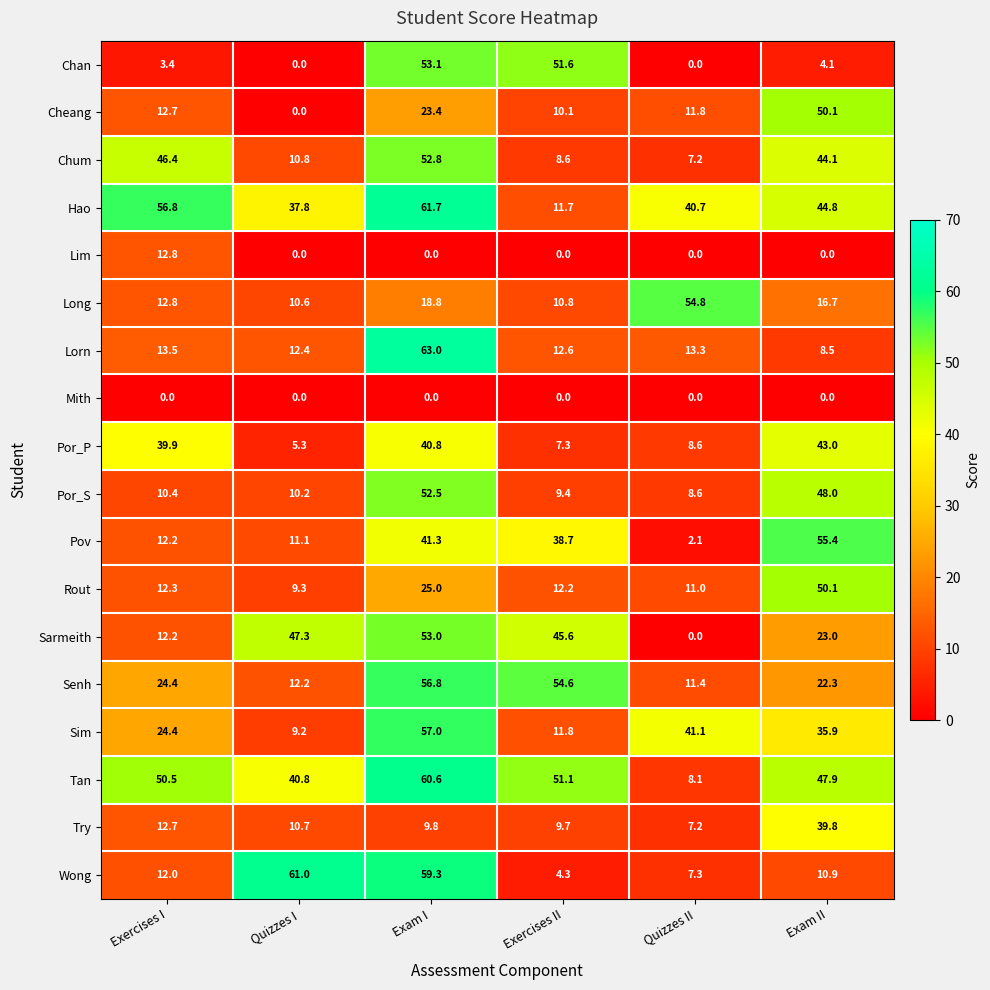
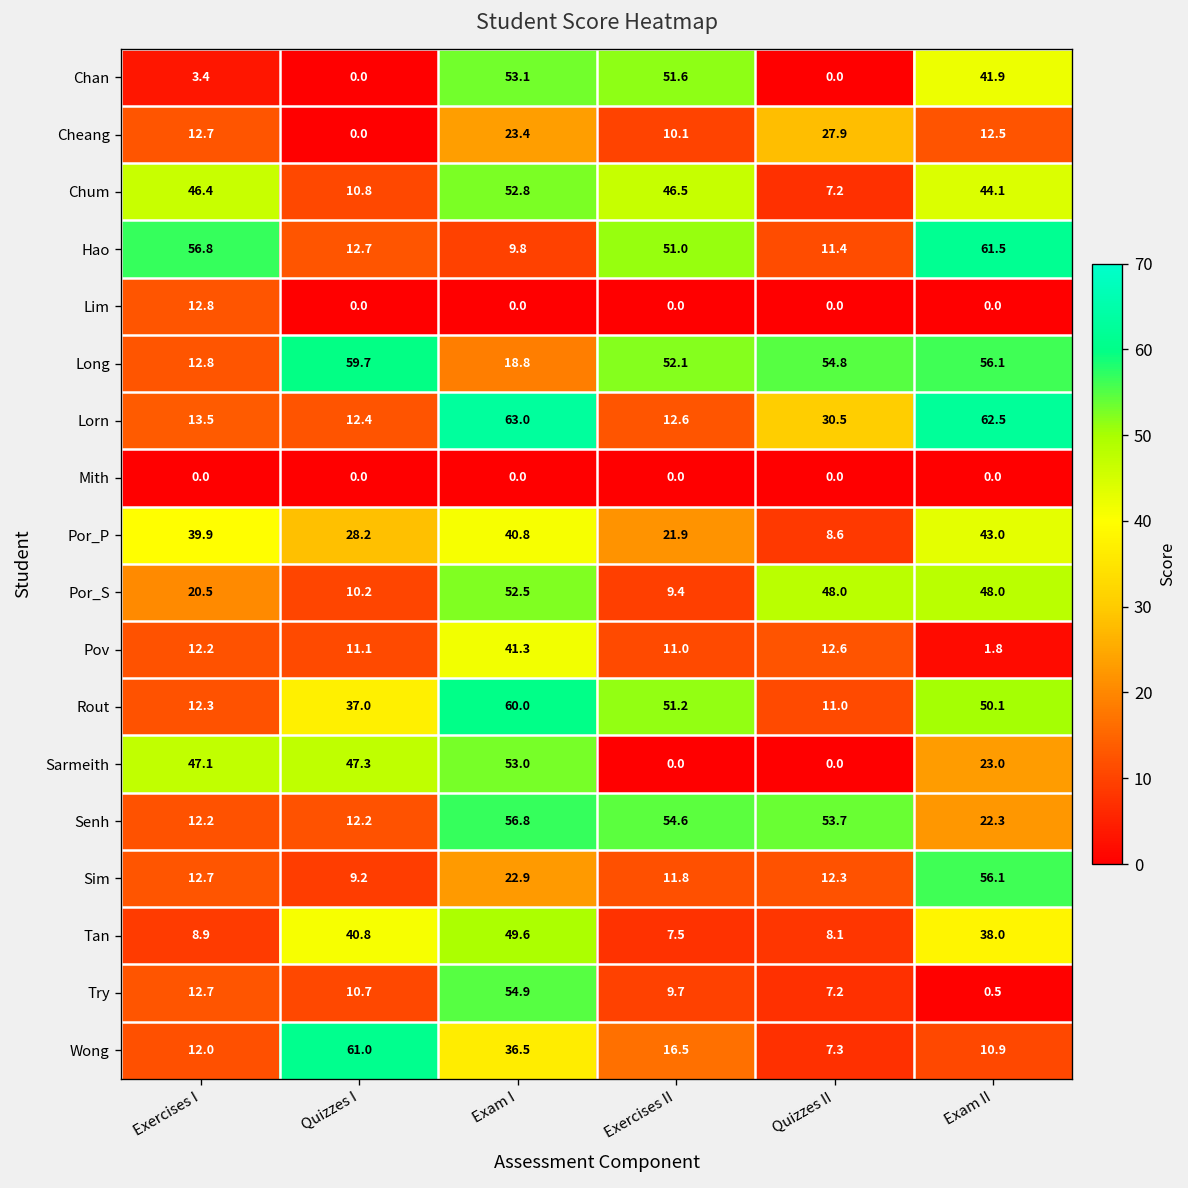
Chan, Exam II: 4.1 -> 41.9
Cheang, Quizzes II: 11.8 -> 27.9
Cheang, Exam II: 50.1 -> 12.5
Chum, Exercises II: 8.6 -> 46.5
Hao, Quizzes I: 37.8 -> 12.7
Hao, Exam I: 61.7 -> 9.8
Hao, Exercises II: 11.7 -> 51.0
Hao, Quizzes II: 40.7 -> 11.4
Hao, Exam II: 44.8 -> 61.5
Long, Quizzes I: 10.6 -> 59.7
Long, Exercises II: 10.8 -> 52.1
Long, Exam II: 16.7 -> 56.1
Lorn, Quizzes II: 13.3 -> 30.5
Lorn, Exam II: 8.5 -> 62.5
Por_P, Quizzes I: 5.3 -> 28.2
Por_P, Exercises II: 7.3 -> 21.9
Por_S, Exercises I: 10.4 -> 20.5
Por_S, Quizzes II: 8.6 -> 48.0
Pov, Exercises II: 38.7 -> 11.0
Pov, Quizzes II: 2.1 -> 12.6
Pov, Exam II: 55.4 -> 1.8
Rout, Quizzes I: 9.3 -> 37.0
Rout, Exam I: 25.0 -> 60.0
Rout, Exercises II: 12.2 -> 51.2
Sarmeith, Exercises I: 12.2 -> 47.1
Sarmeith, Exercises II: 45.6 -> 0.0
Senh, Exercises I: 24.4 -> 12.2
Senh, Quizzes II: 11.4 -> 53.7
Sim, Exercises I: 24.4 -> 12.7
Sim, Exam I: 57.0 -> 22.9
Sim, Quizzes II: 41.1 -> 12.3
Sim, Exam II: 35.9 -> 56.1
Tan, Exercises I: 50.5 -> 8.9
Tan, Exam I: 60.6 -> 49.6
Tan, Exercises II: 51.1 -> 7.5
Tan, Exam II: 47.9 -> 38.0
Try, Exam I: 9.8 -> 54.9
Try, Exam II: 39.8 -> 0.5
Wong, Exam I: 59.3 -> 36.5
Wong, Exercises II: 4.3 -> 16.5
